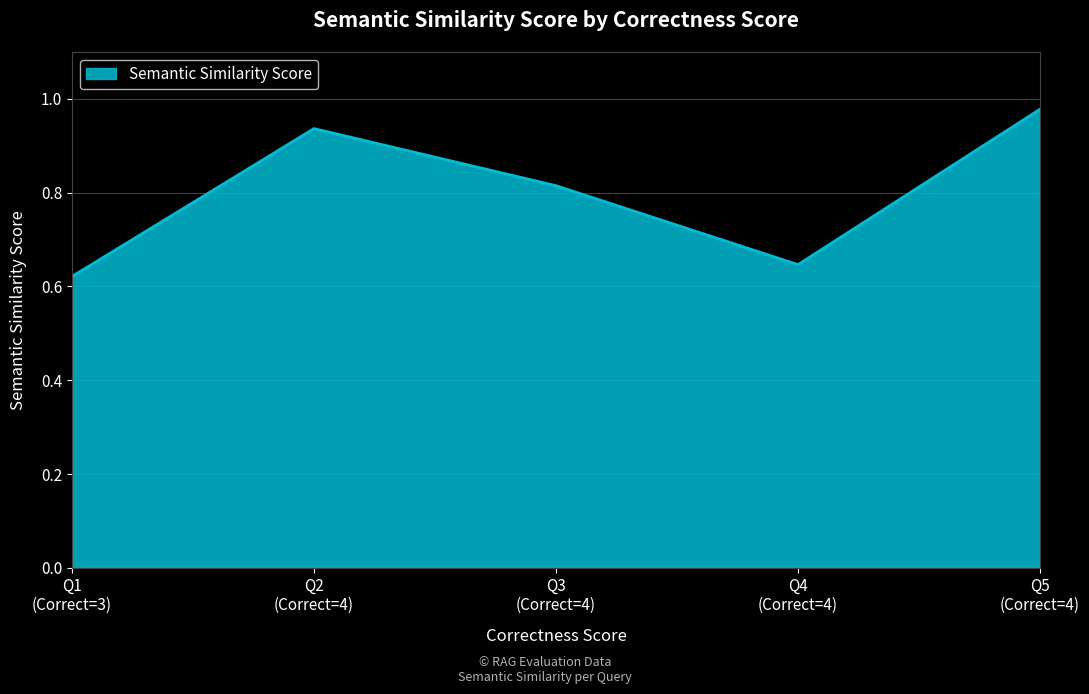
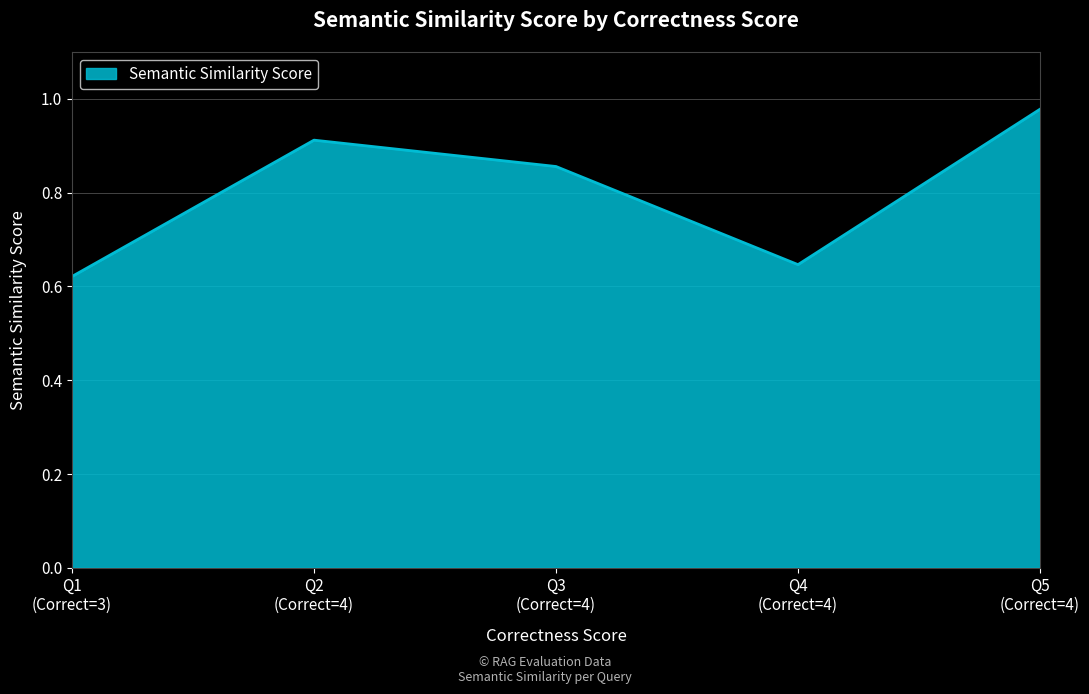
Q2 (Correct=4): 0.94 -> 0.91
Q3 (Correct=4): 0.81 -> 0.86
